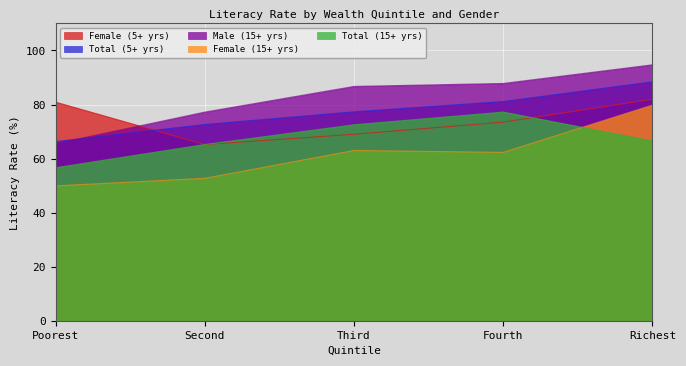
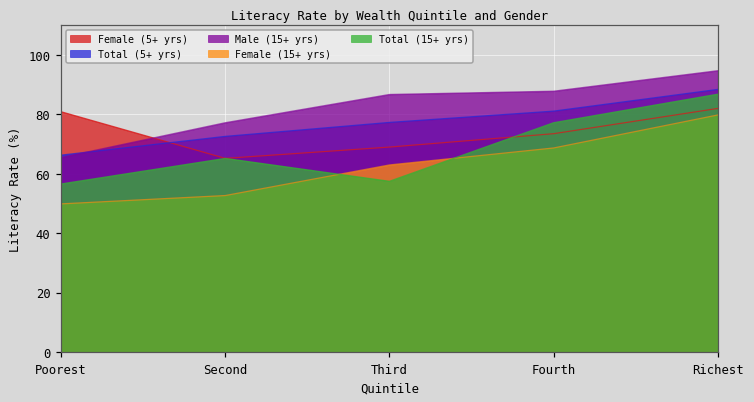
Total (15+ yrs), Third: 73 -> 58
Female (15+ yrs), Fourth: 62 -> 69
Total (15+ yrs), Richest: 67 -> 87
